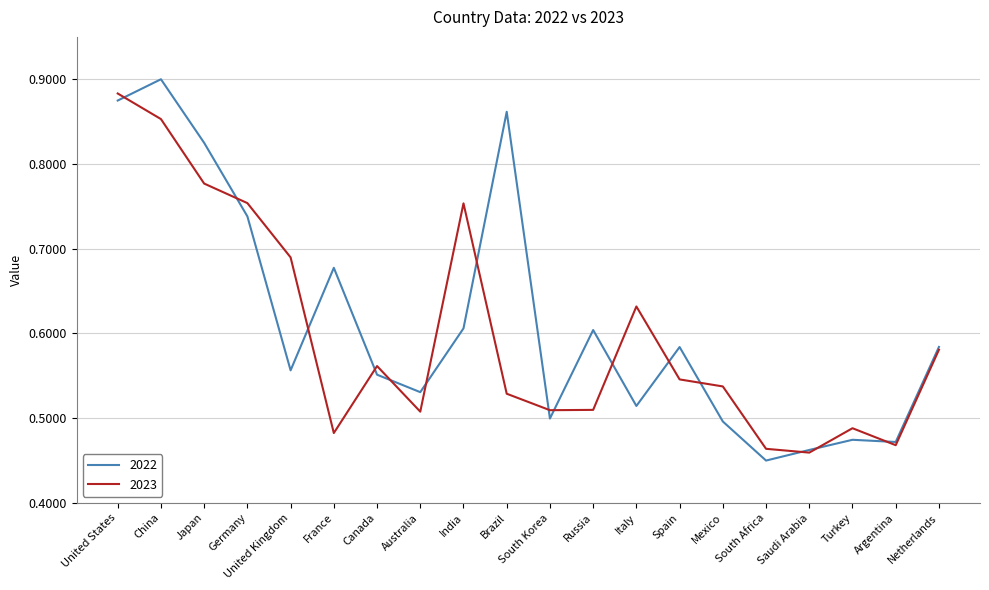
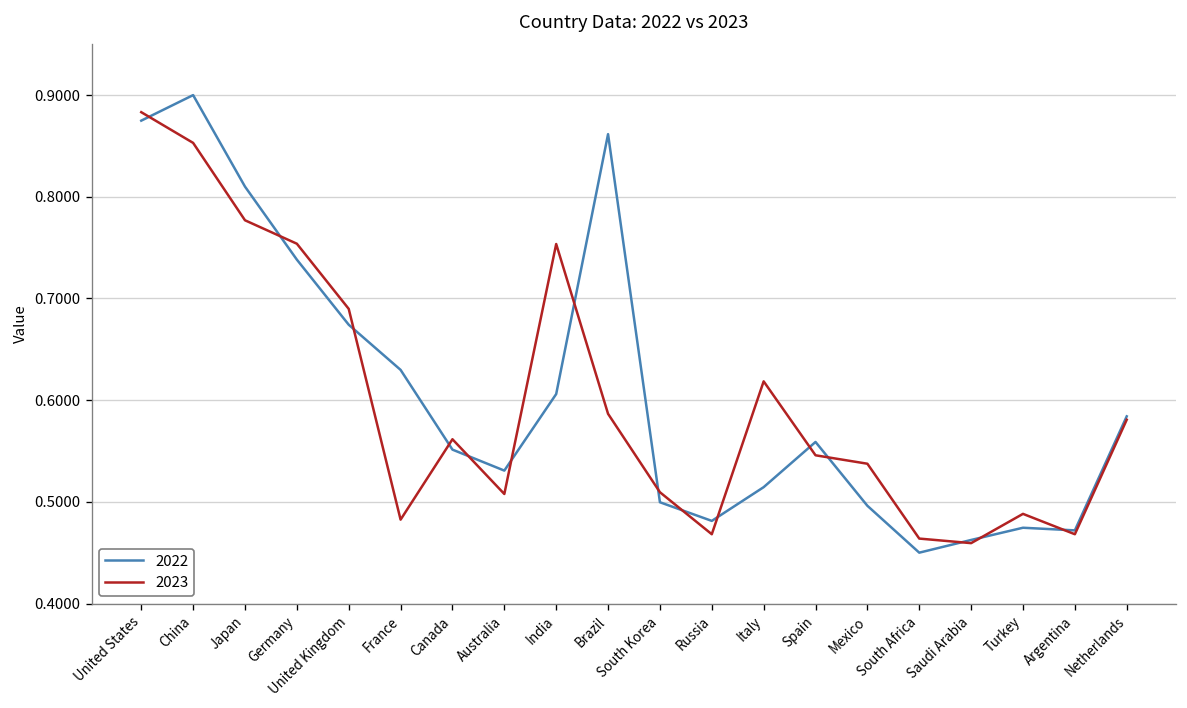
2022, Japan: 0.82 -> 0.81
2022, United Kingdom: 0.56 -> 0.67
2022, France: 0.68 -> 0.63
2023, Brazil: 0.53 -> 0.59
2022, Russia: 0.60 -> 0.48
2023, Russia: 0.51 -> 0.47
2023, Italy: 0.63 -> 0.62
2022, Spain: 0.58 -> 0.56
